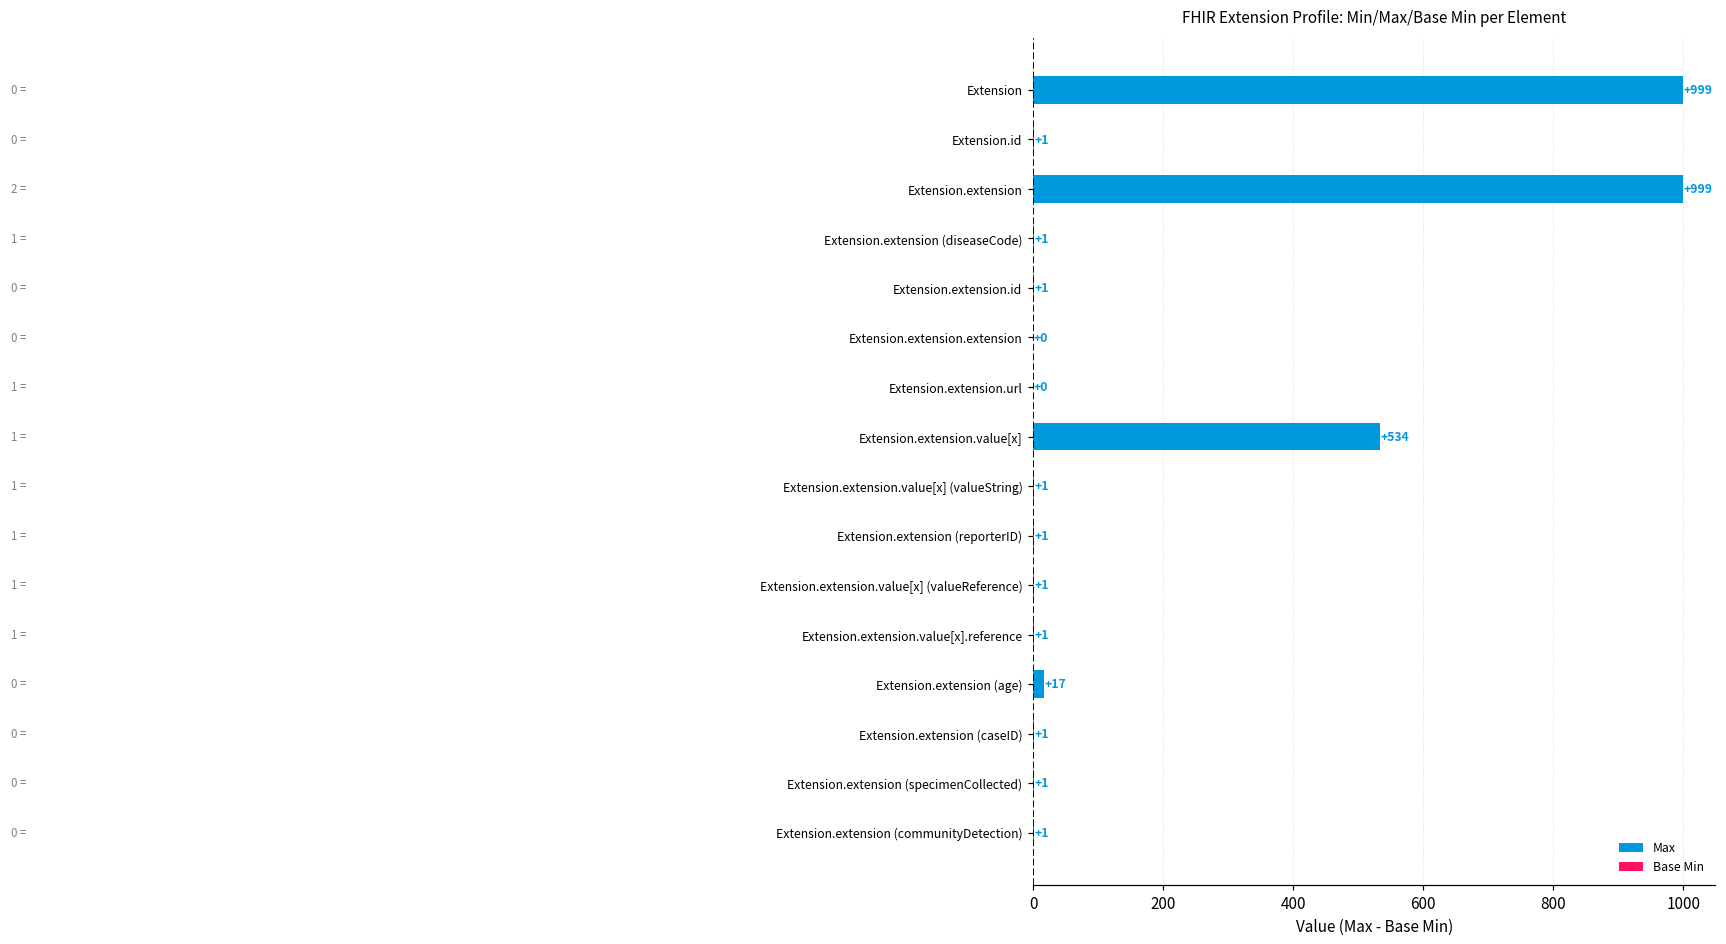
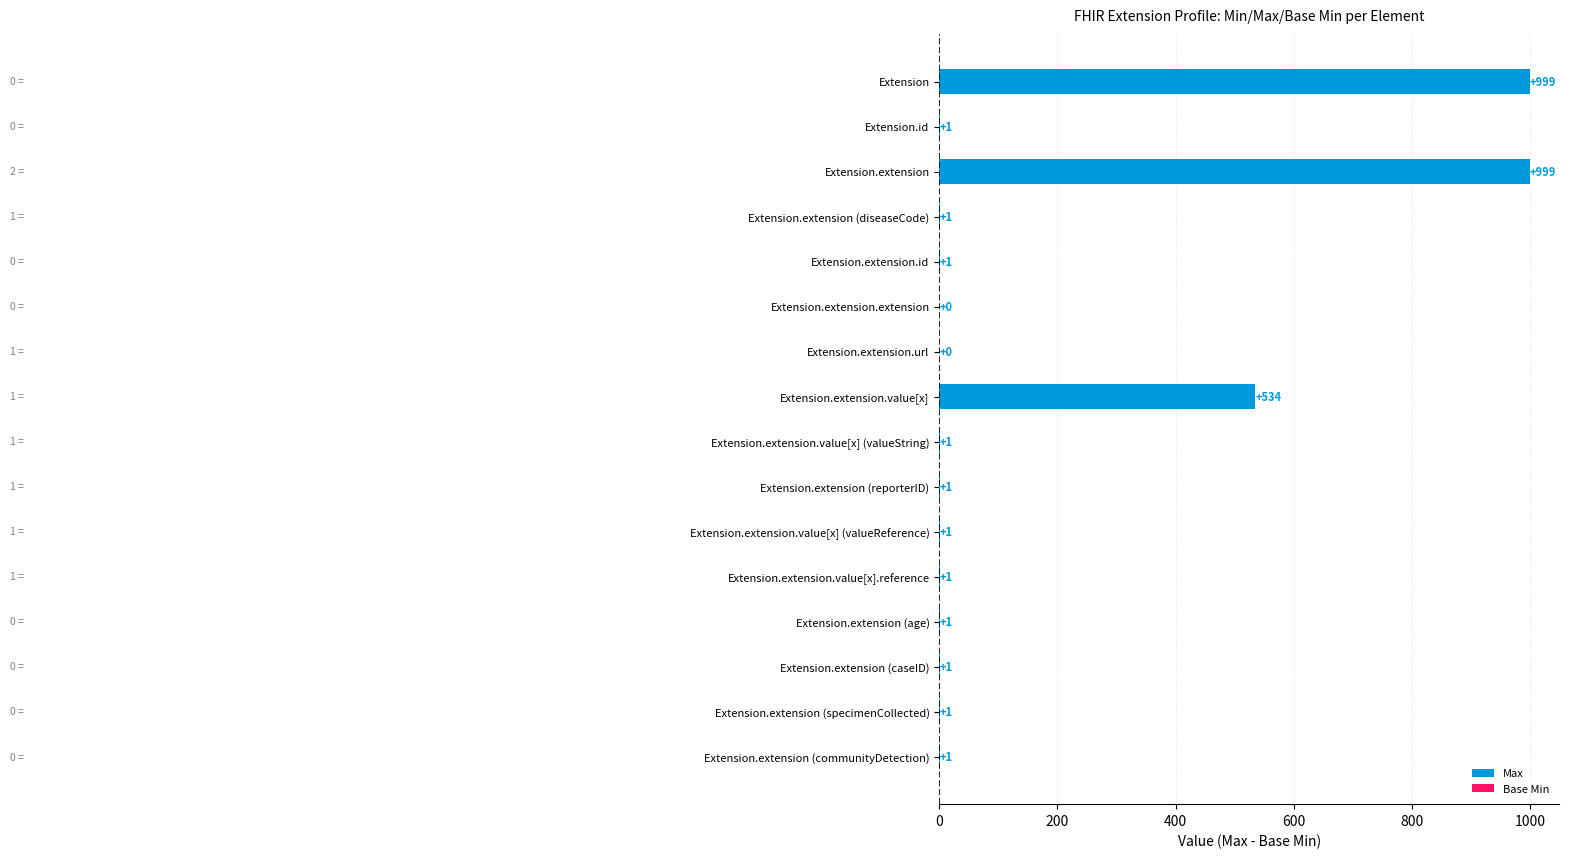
Extension.extension (age): +17 -> +1
